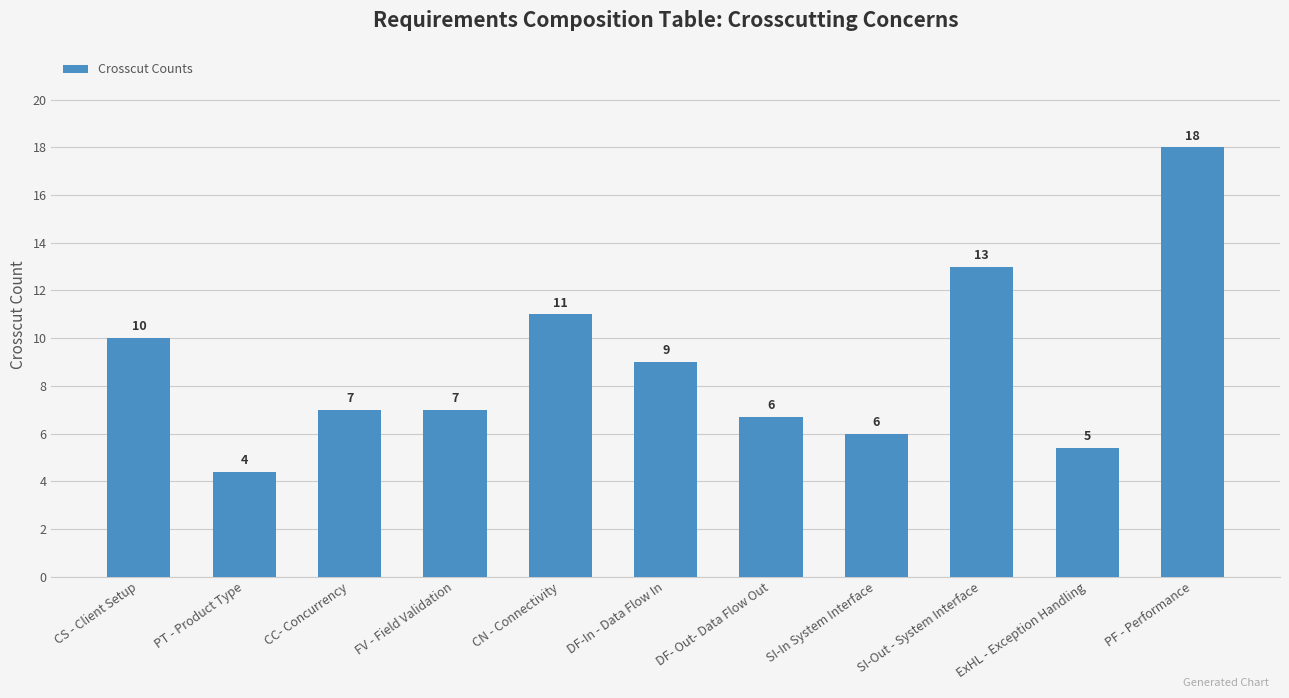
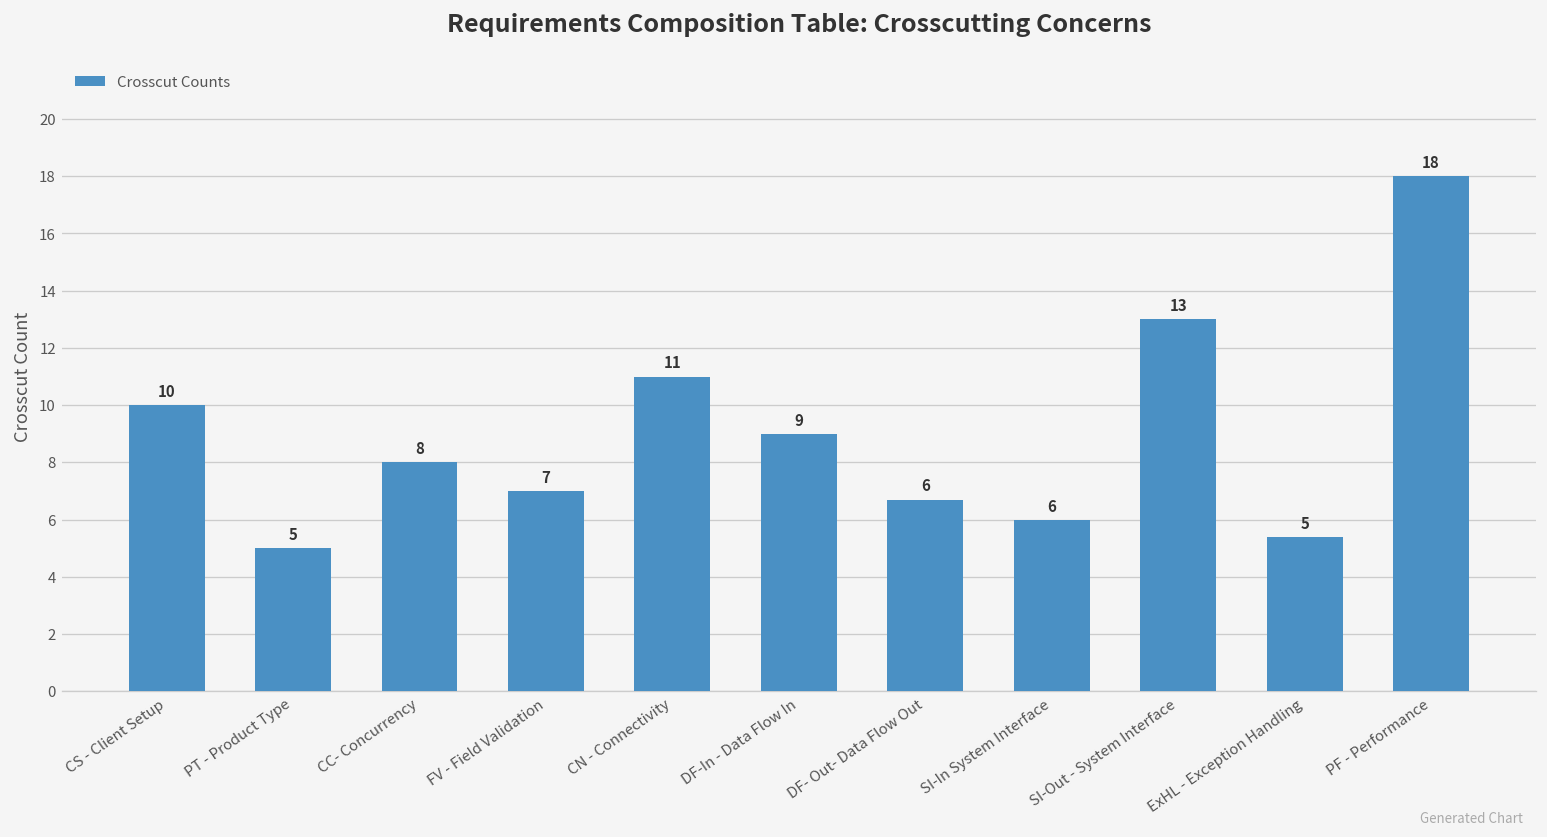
PT - Product Type: 4 -> 5
CC- Concurrency: 7 -> 8
